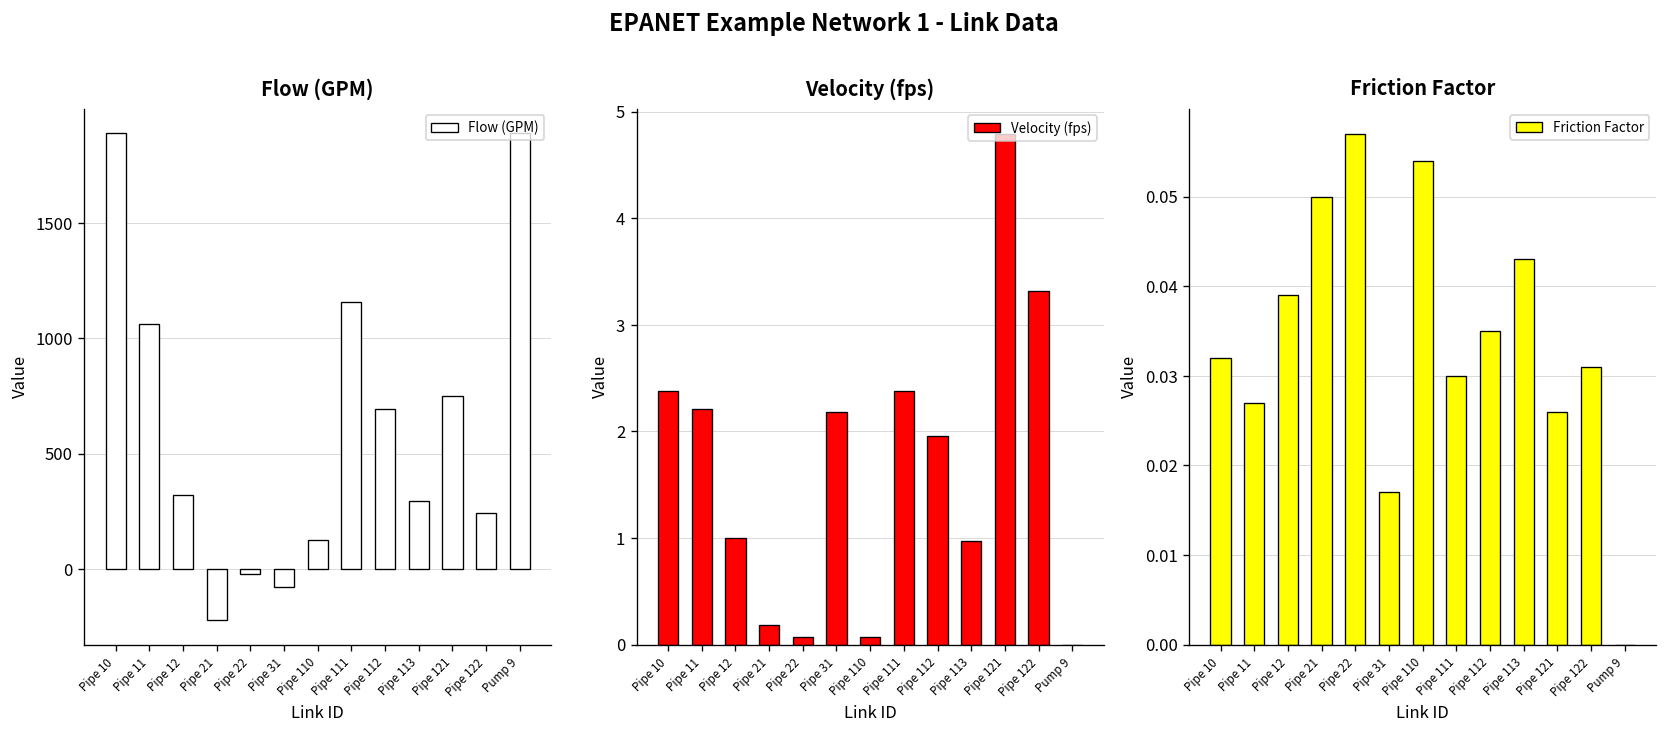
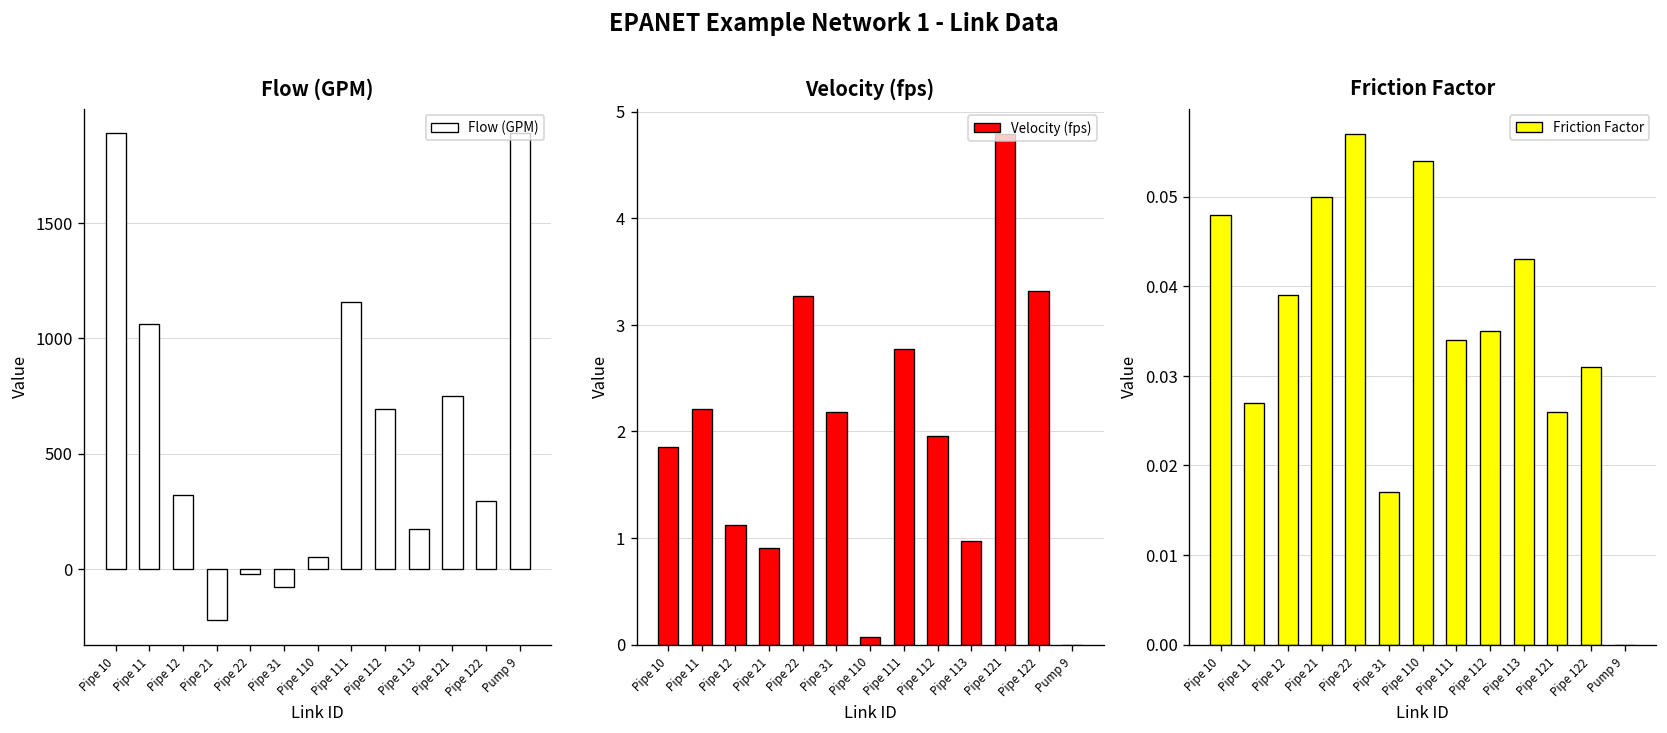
Flow (GPM), Pipe 110: 130 -> 50
Flow (GPM), Pipe 113: 290 -> 170
Flow (GPM), Pipe 122: 240 -> 290
Velocity (fps), Pipe 10: 2.4 -> 1.9
Velocity (fps), Pipe 12: 1.0 -> 1.1
Velocity (fps), Pipe 21: 0.2 -> 0.9
Velocity (fps), Pipe 22: 0.1 -> 3.3
Velocity (fps), Pipe 111: 2.4 -> 2.8
Friction Factor, Pipe 10: 0.032 -> 0.048
Friction Factor, Pipe 111: 0.030 -> 0.034
